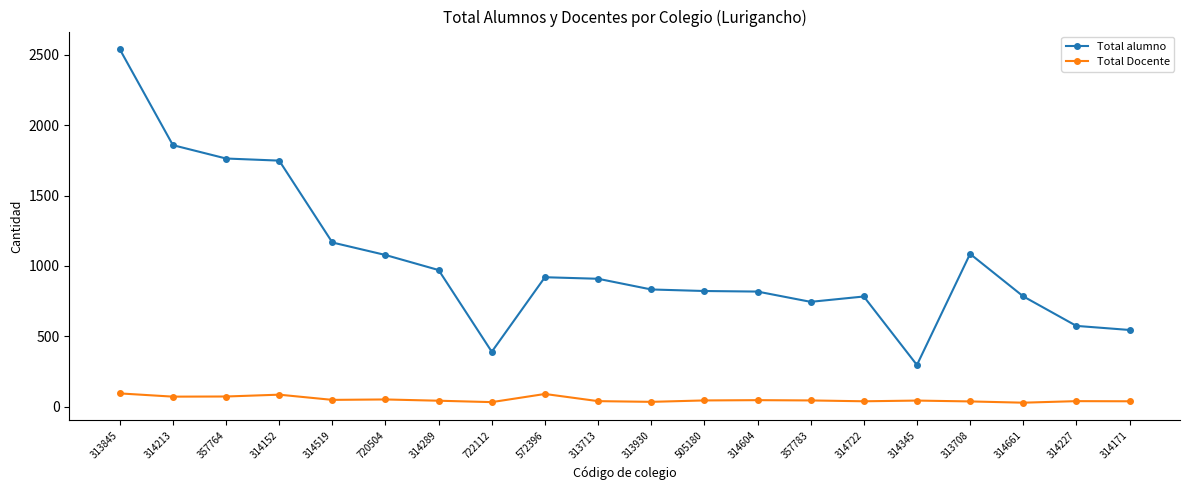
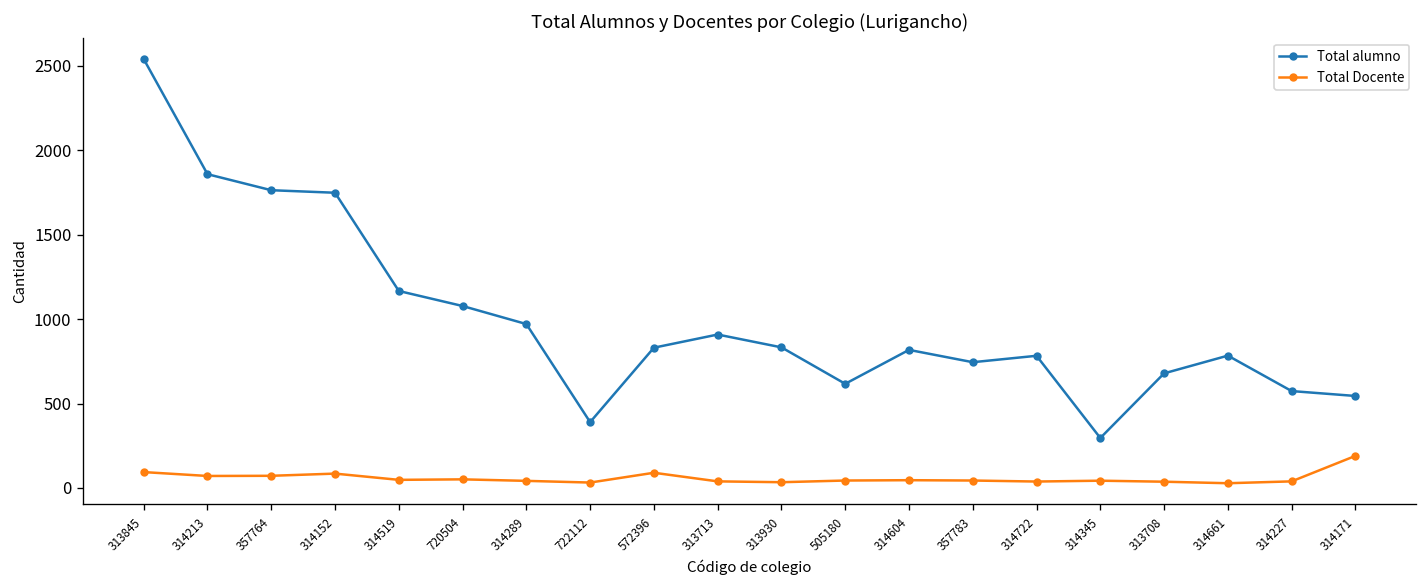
Total alumno, 572396: 920 -> 830
Total alumno, 505180: 820 -> 620
Total alumno, 313708: 1090 -> 680
Total Docente, 314171: 40 -> 190
